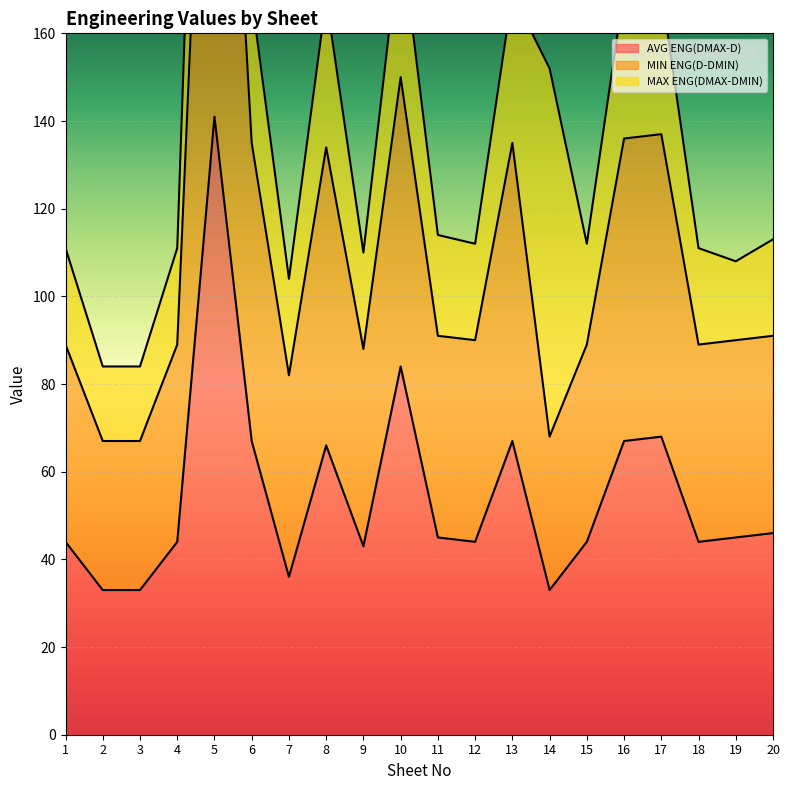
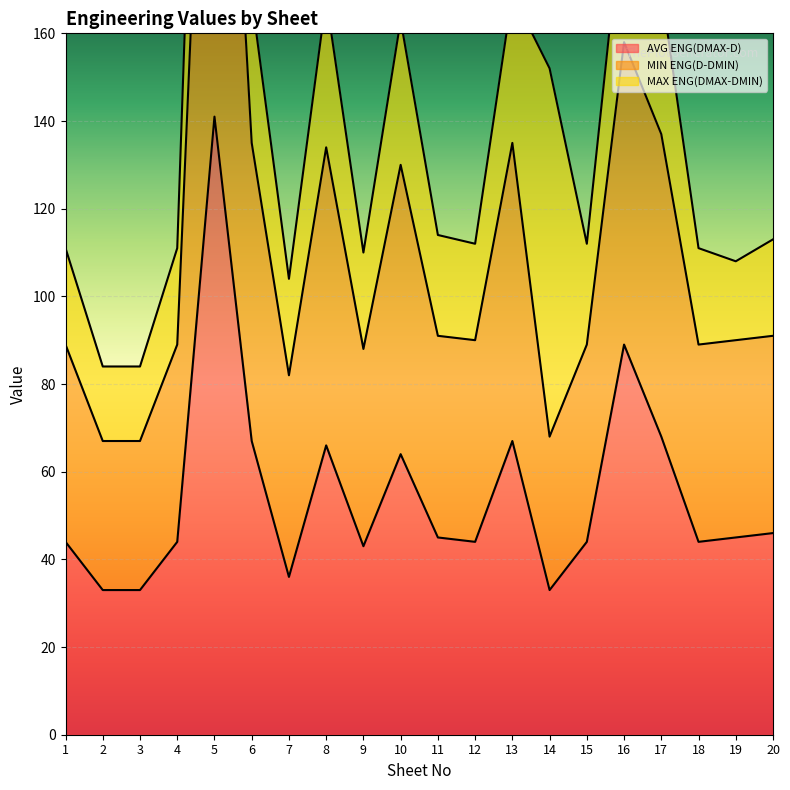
AVG ENG(DMAX-D), 10: 84 -> 64
AVG ENG(DMAX-D), 16: 67 -> 89
